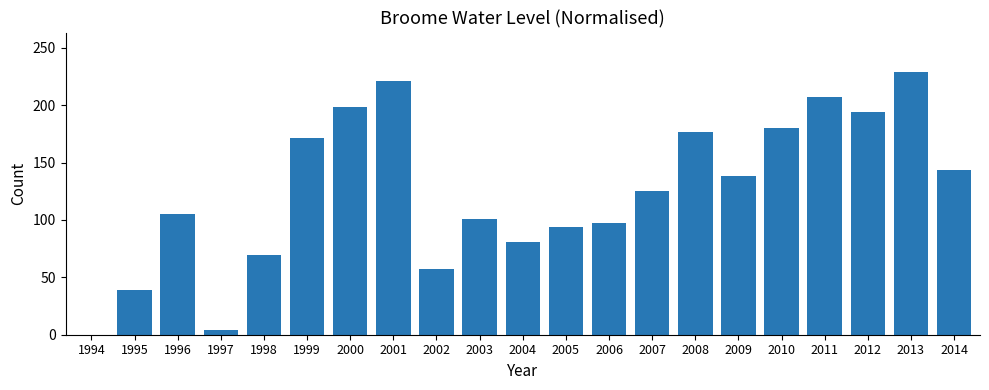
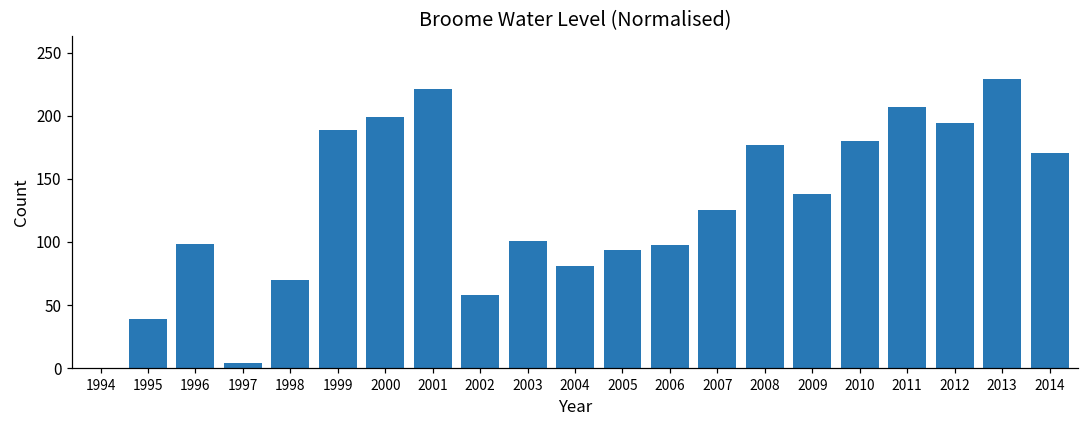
1996: 106 -> 98
1999: 171 -> 189
2014: 143 -> 170
